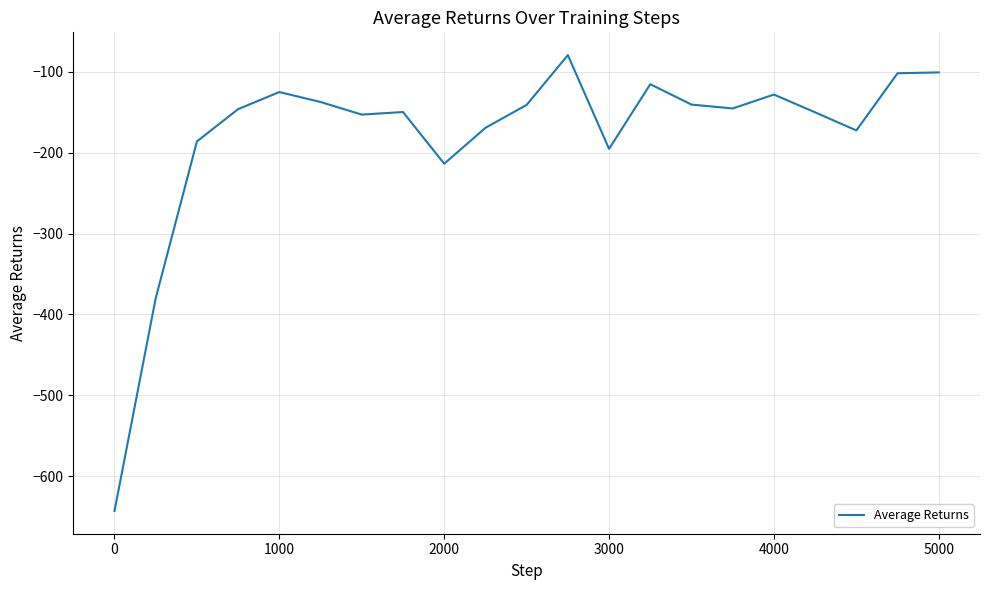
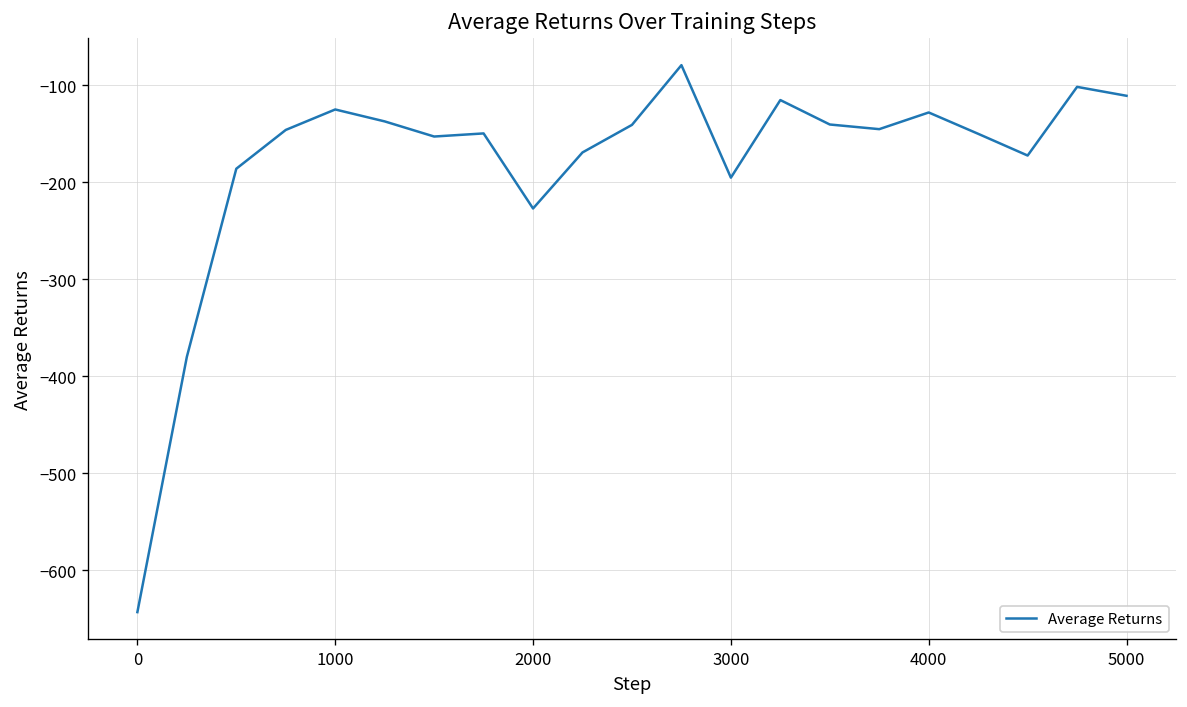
2000: -210 -> -230
5000: -100 -> -110
